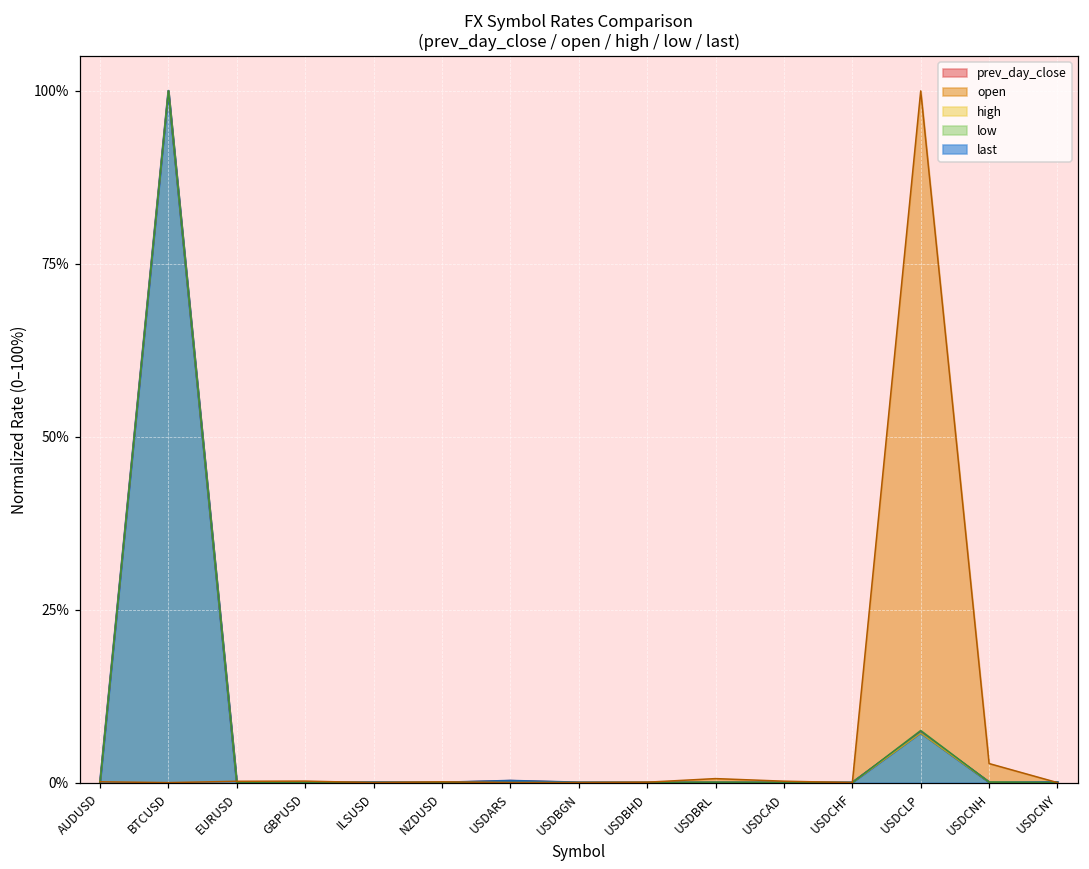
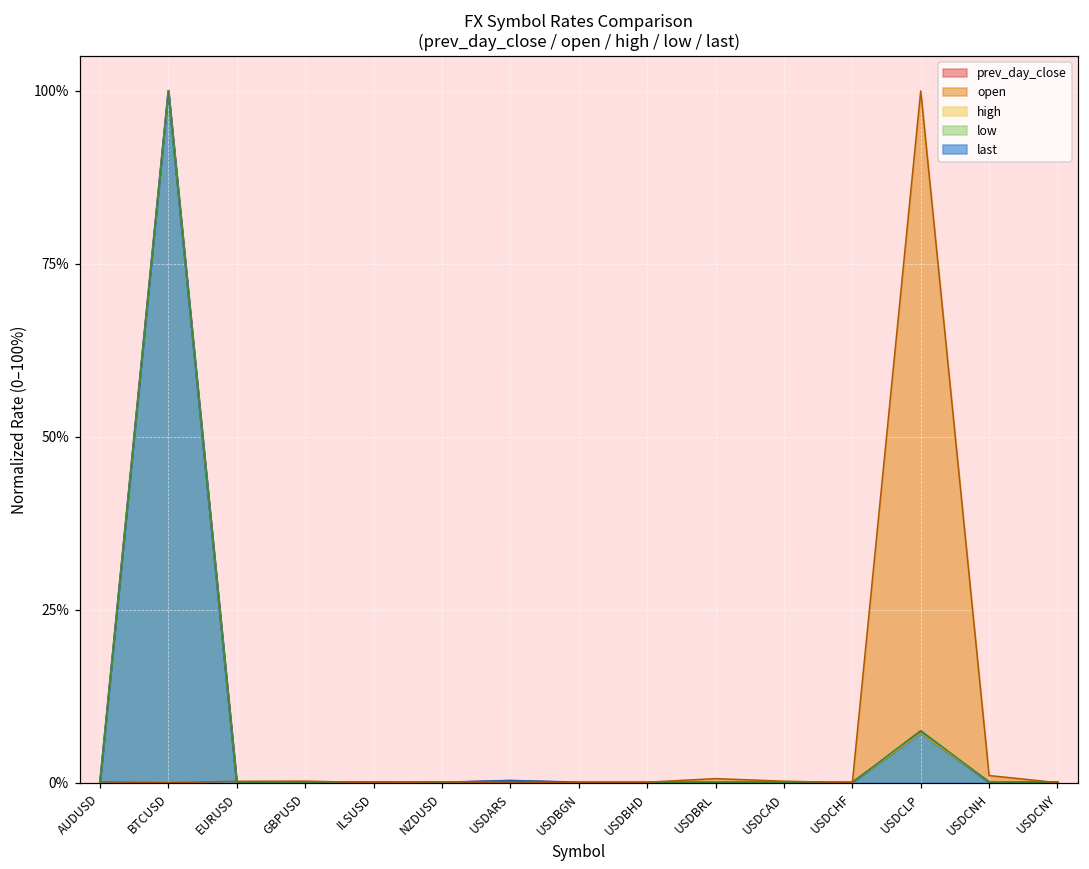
open, USDCNH: 3% -> 1%
